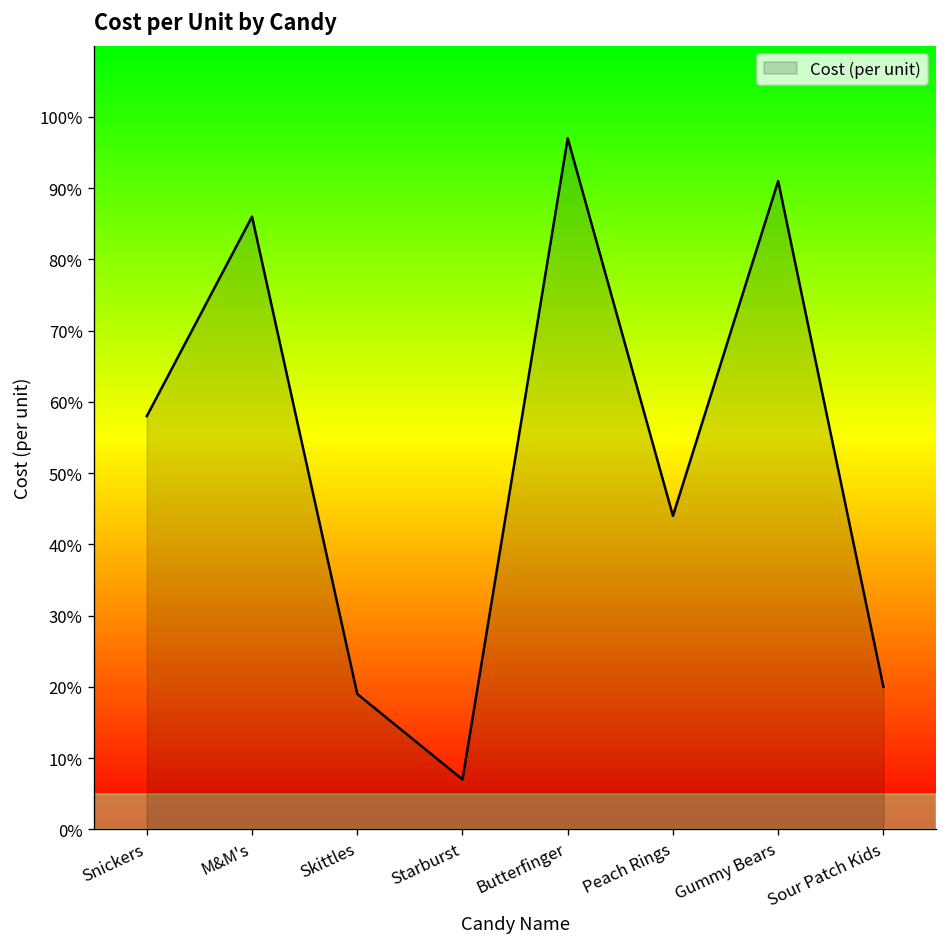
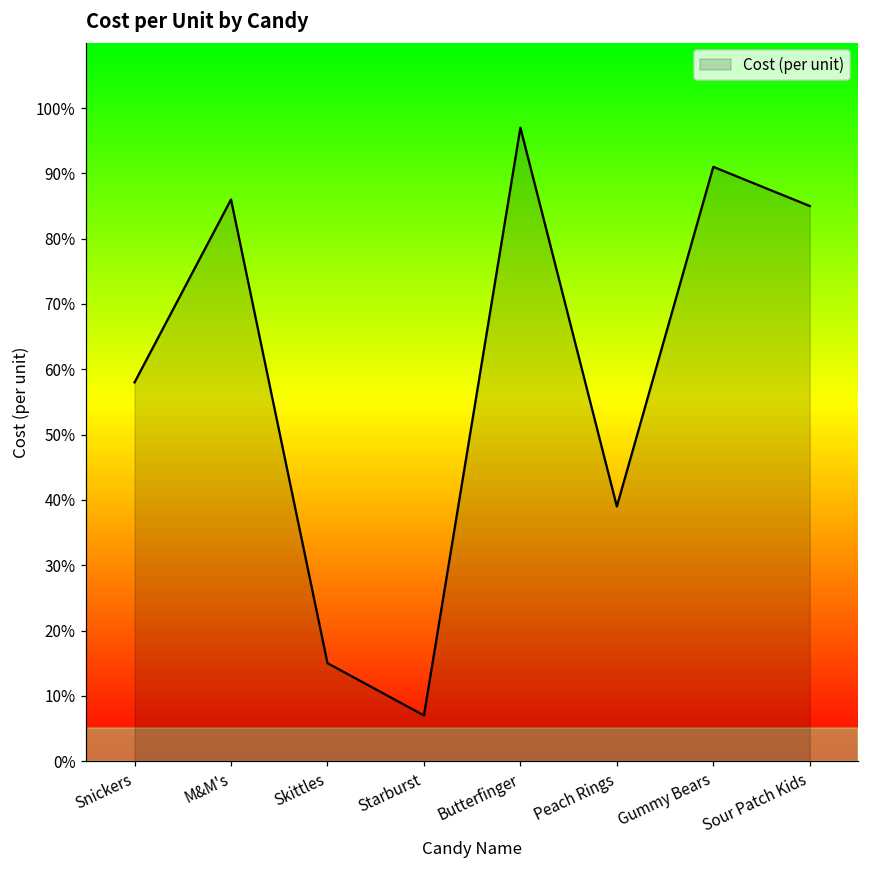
Skittles: 19% -> 15%
Peach Rings: 44% -> 39%
Sour Patch Kids: 20% -> 85%
